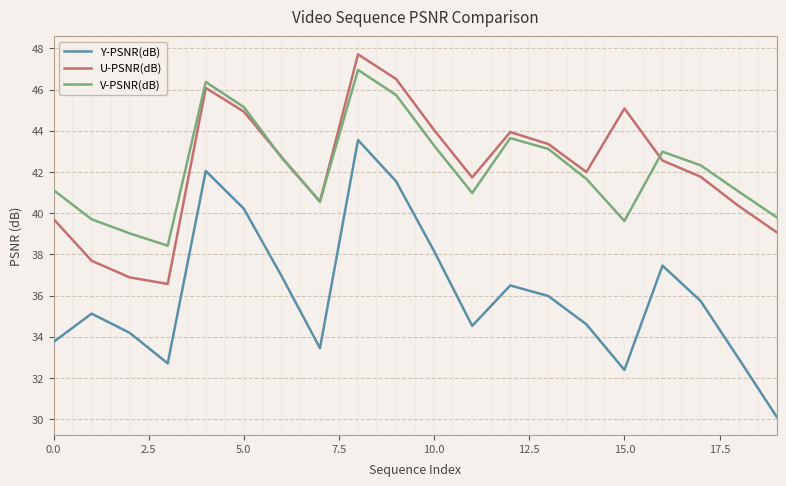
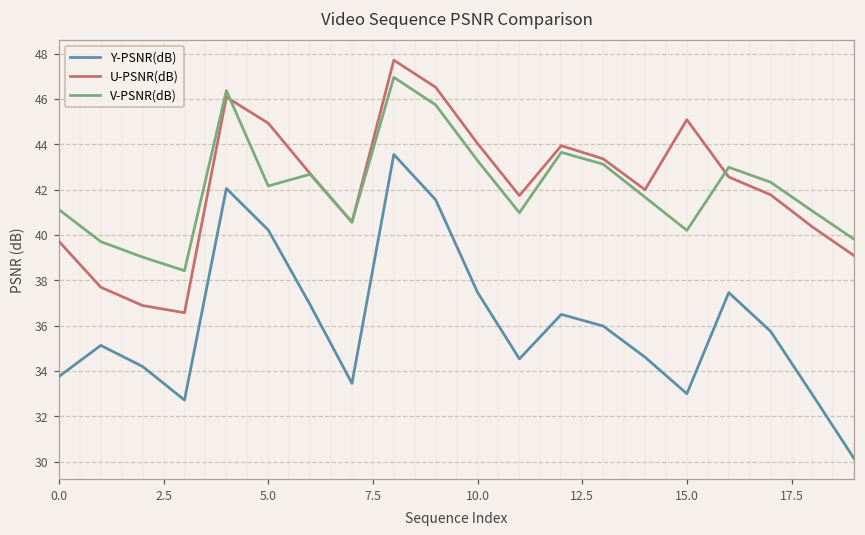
V-PSNR(dB), 5.0: 45.2 -> 42.2
Y-PSNR(dB), 10.0: 38.2 -> 37.5
Y-PSNR(dB), 15.0: 32.4 -> 33.0
V-PSNR(dB), 15.0: 39.6 -> 40.2
